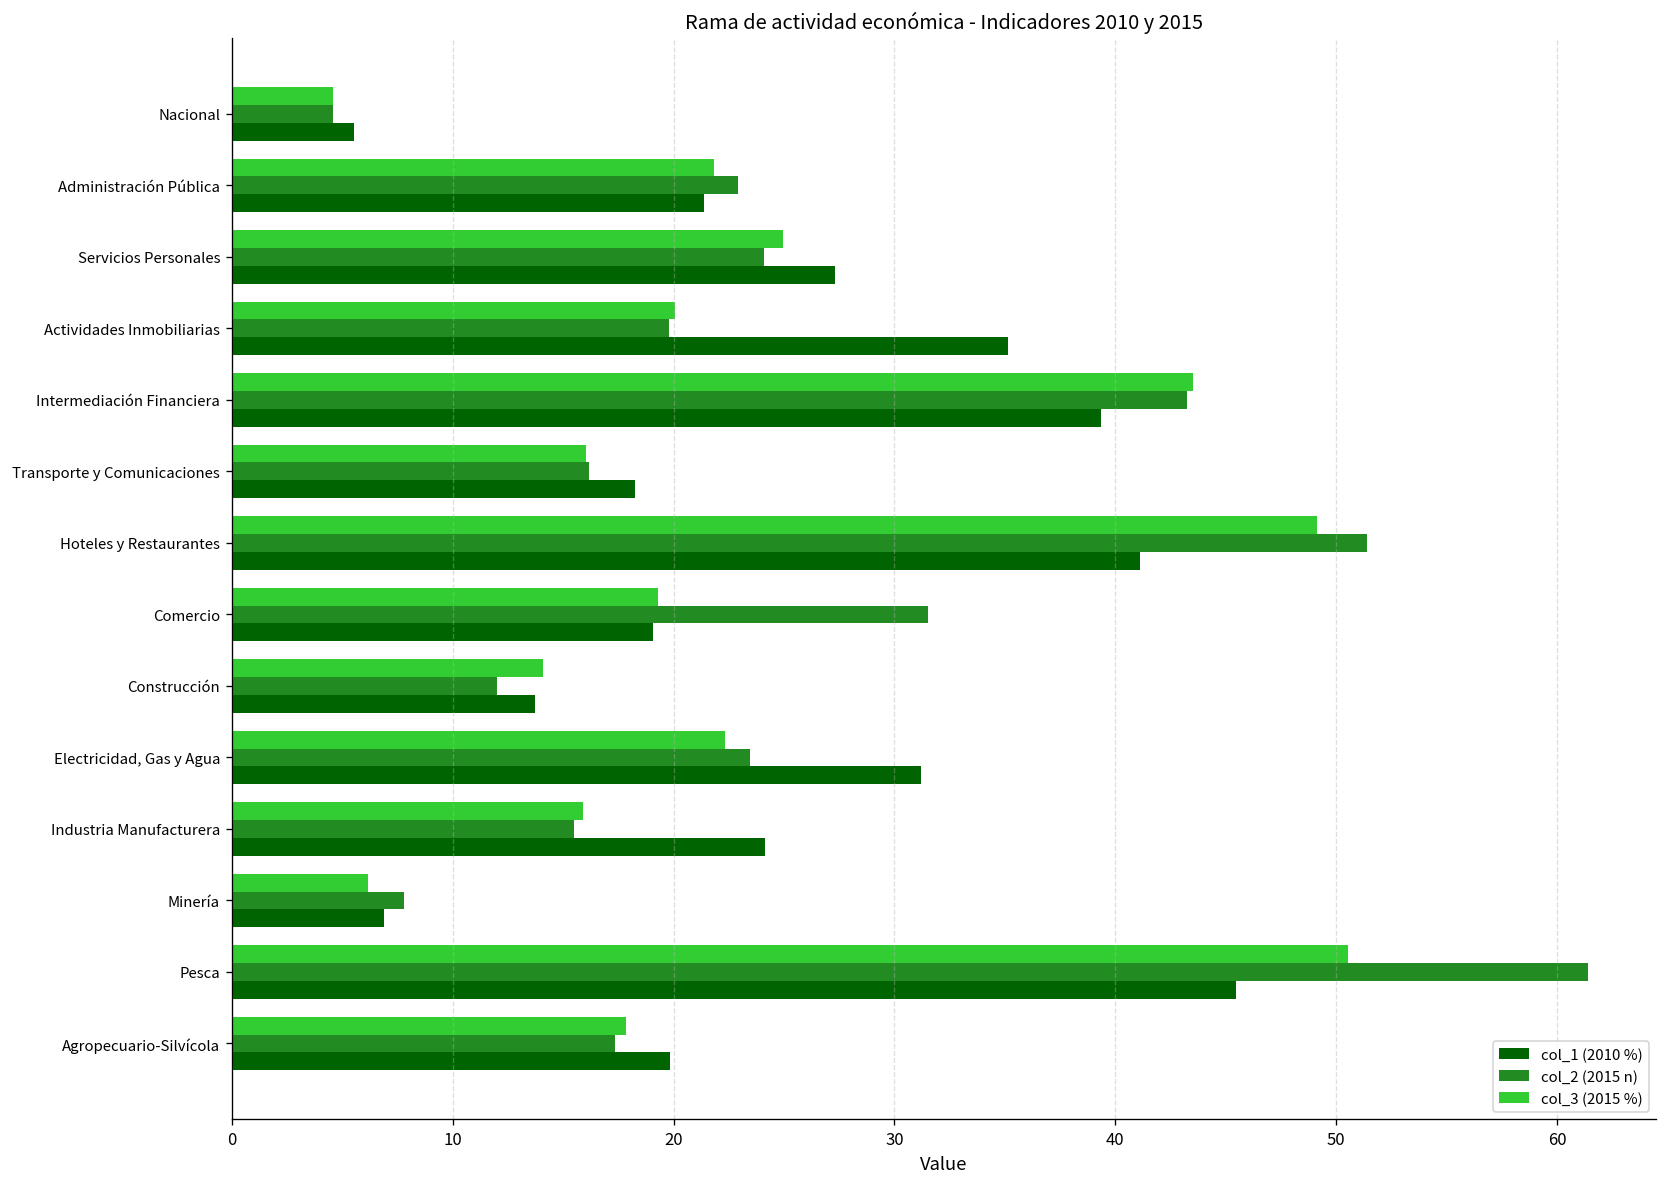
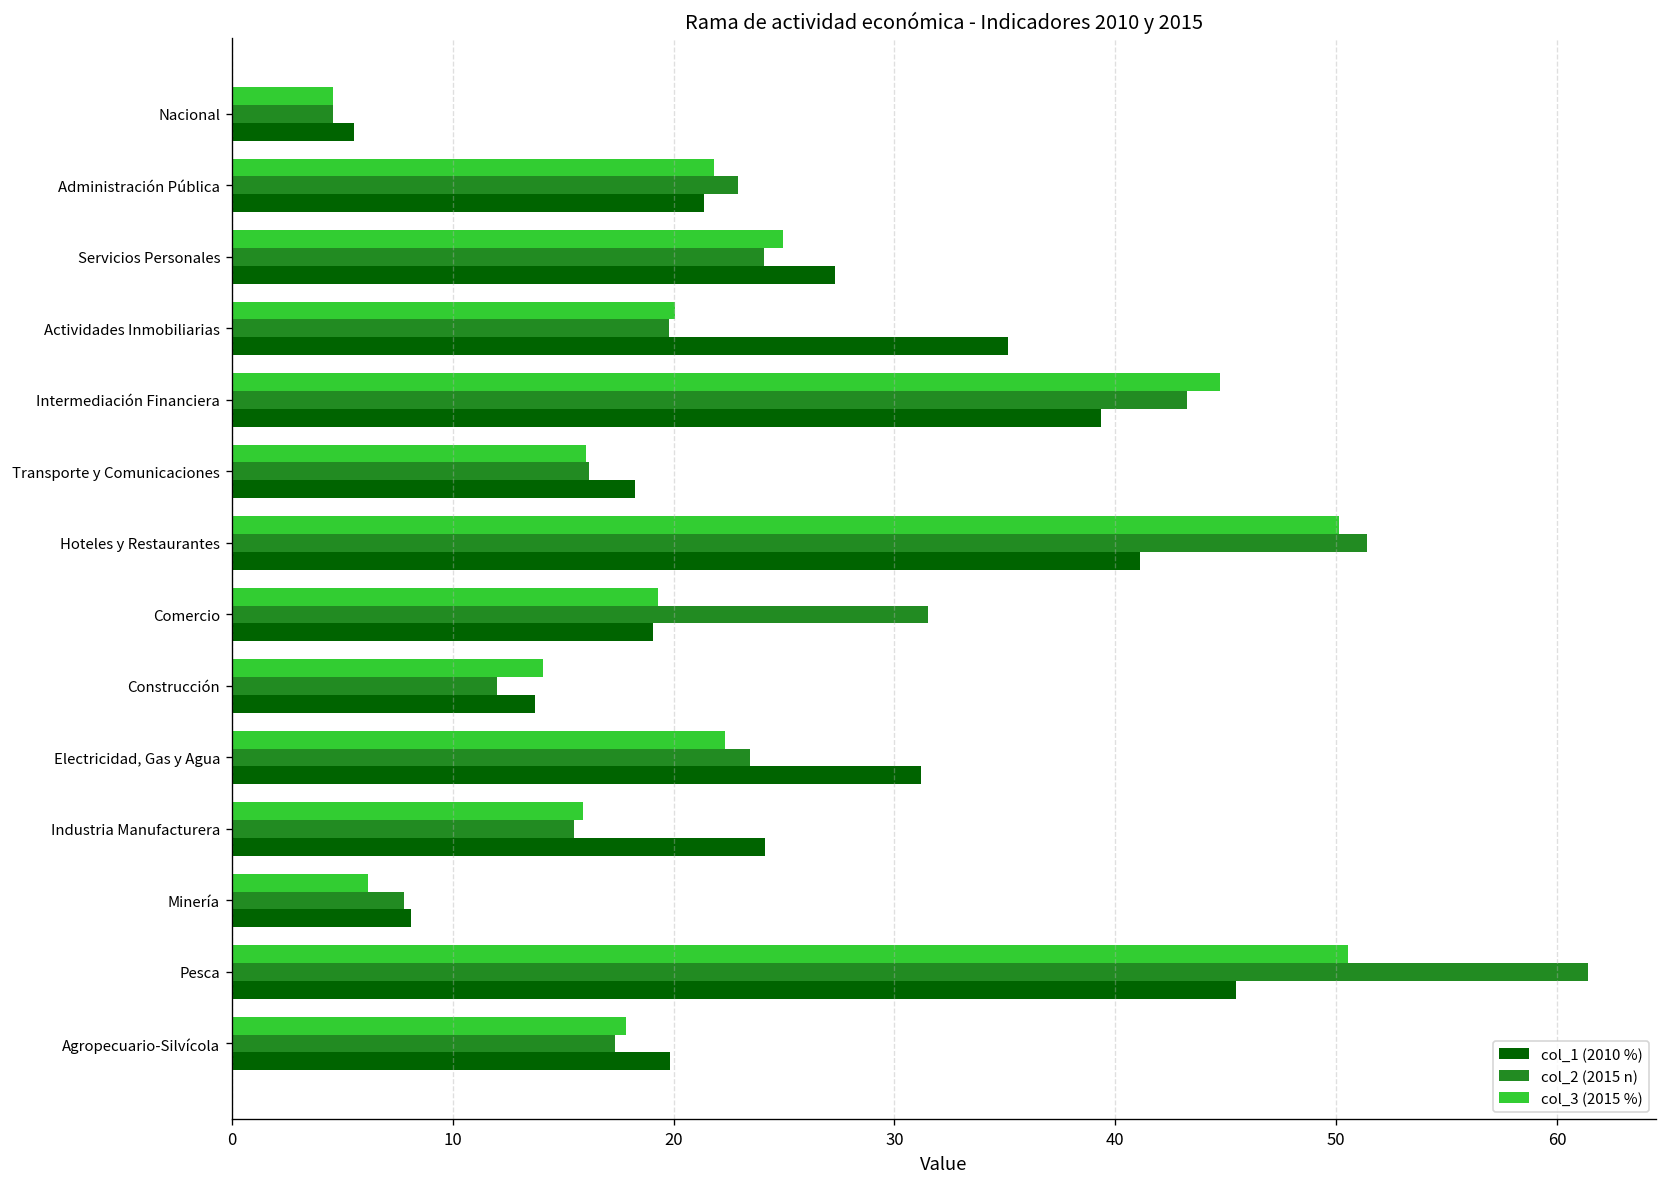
col_3 (2015 %), Intermediación Financiera: 43.5 -> 44.7
col_3 (2015 %), Hoteles y Restaurantes: 49.1 -> 50.1
col_1 (2010 %), Minería: 6.9 -> 8.1
